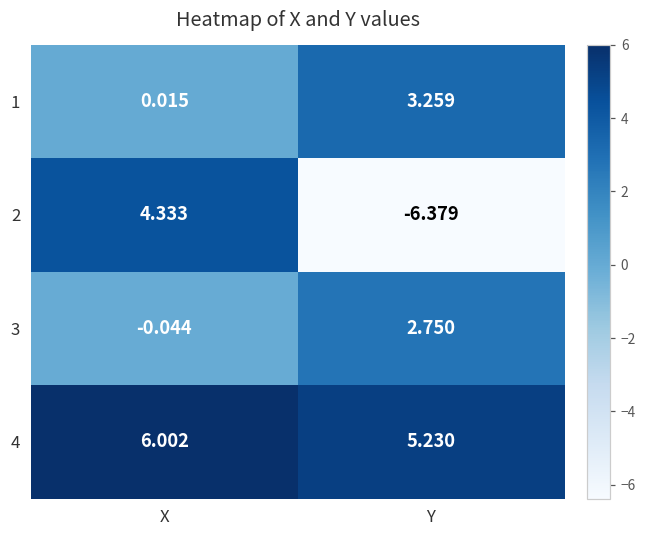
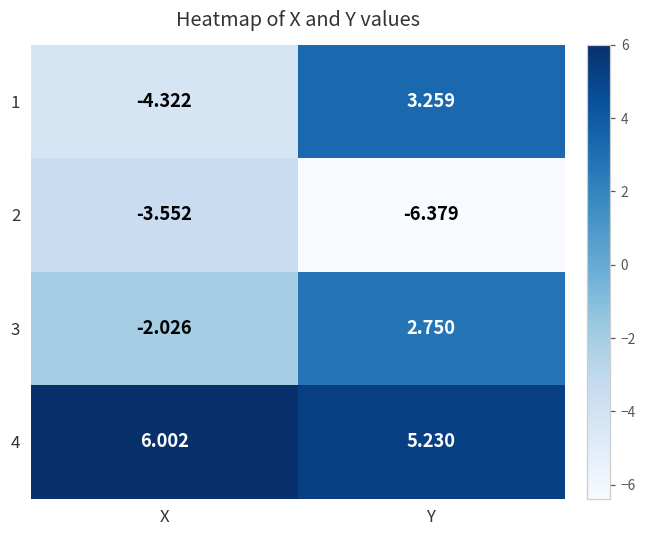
1, X: 0.015 -> -4.322
2, X: 4.333 -> -3.552
3, X: -0.044 -> -2.026
